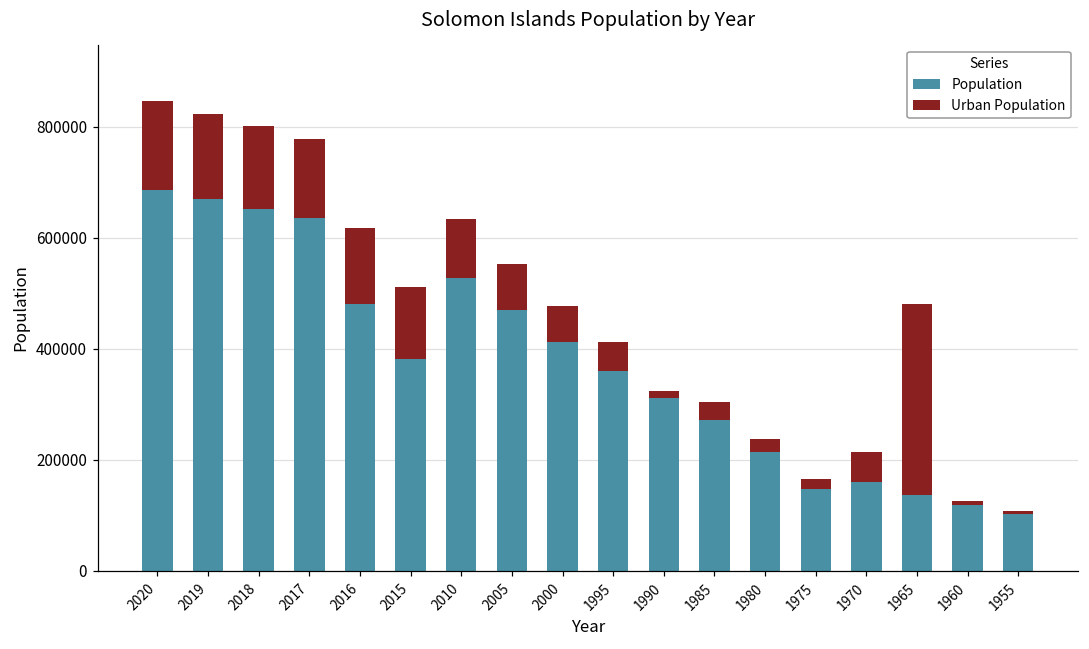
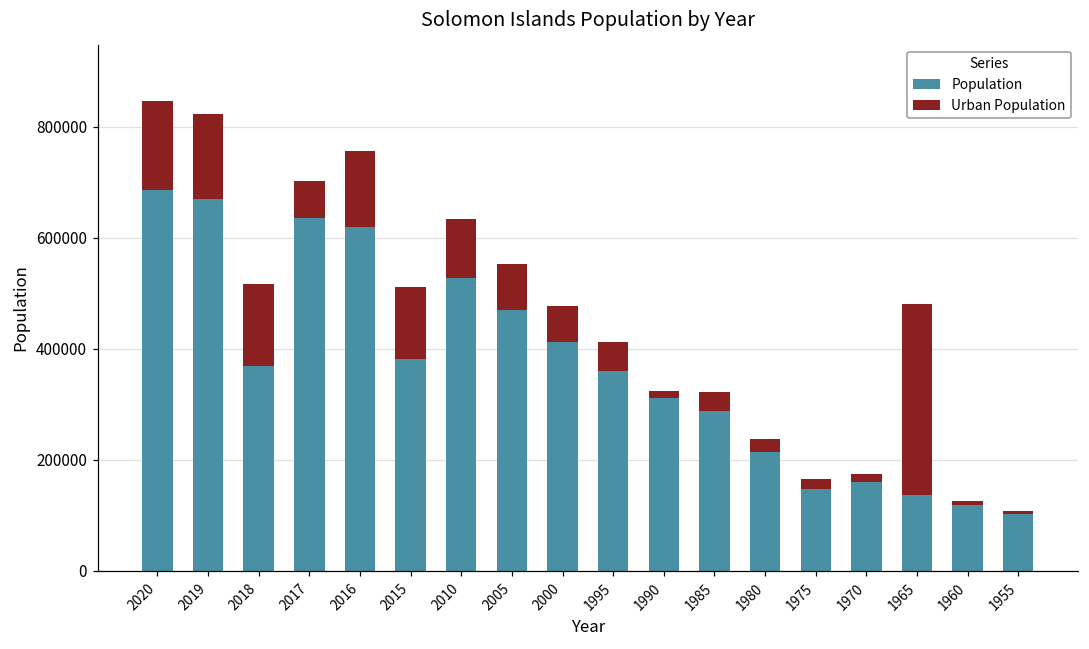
Population, 2018: 650000 -> 370000
Urban Population, 2017: 140000 -> 70000
Population, 2016: 480000 -> 620000
Population, 1985: 270000 -> 290000
Urban Population, 1970: 50000 -> 10000
